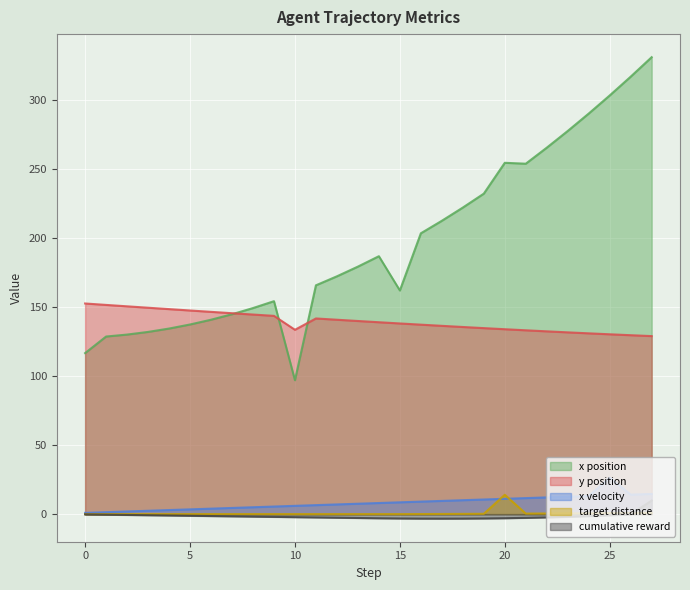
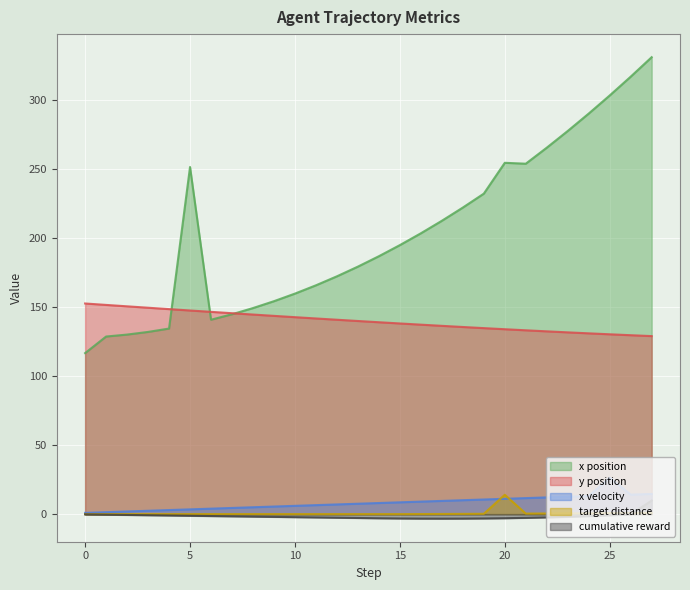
x position, 5: 137 -> 251
x position, 10: 97 -> 160
y position, 10: 134 -> 143
x position, 15: 162 -> 195
